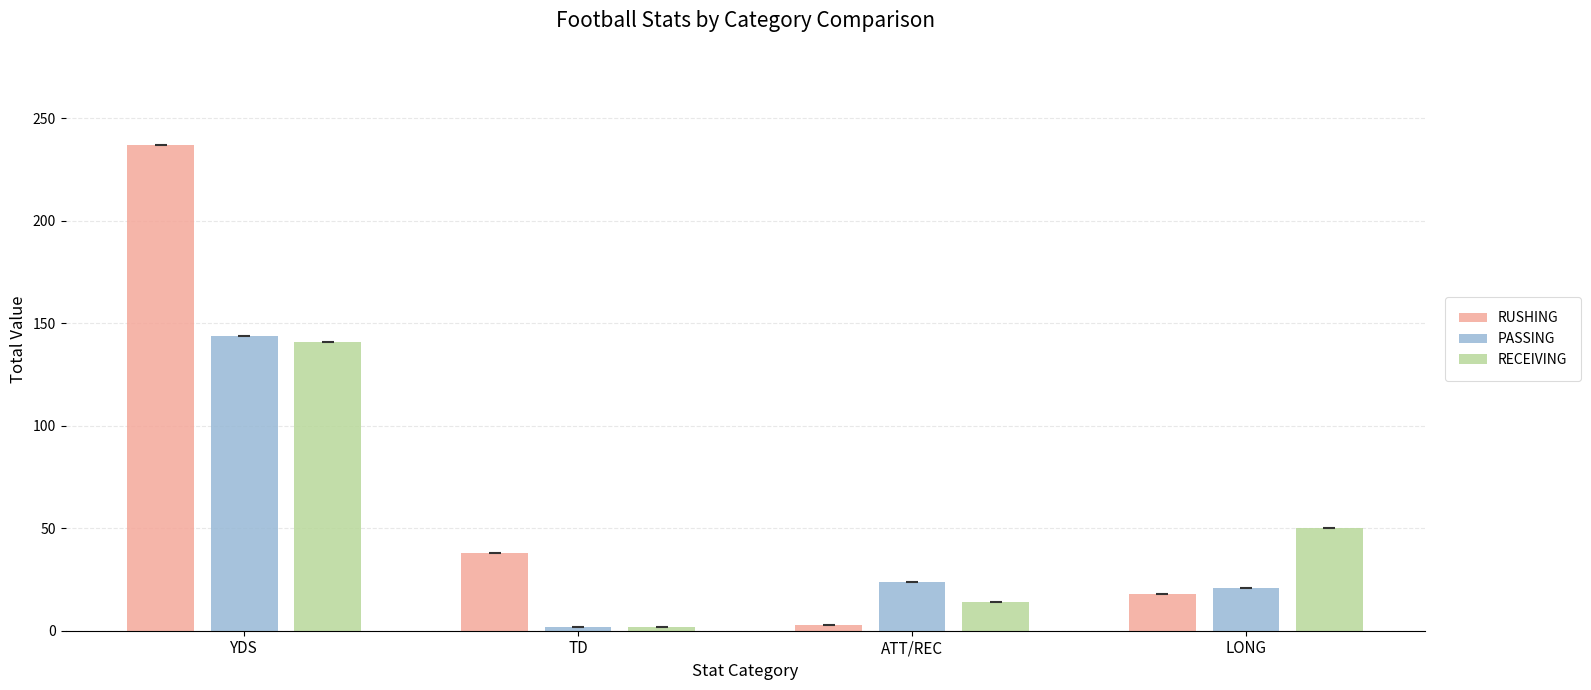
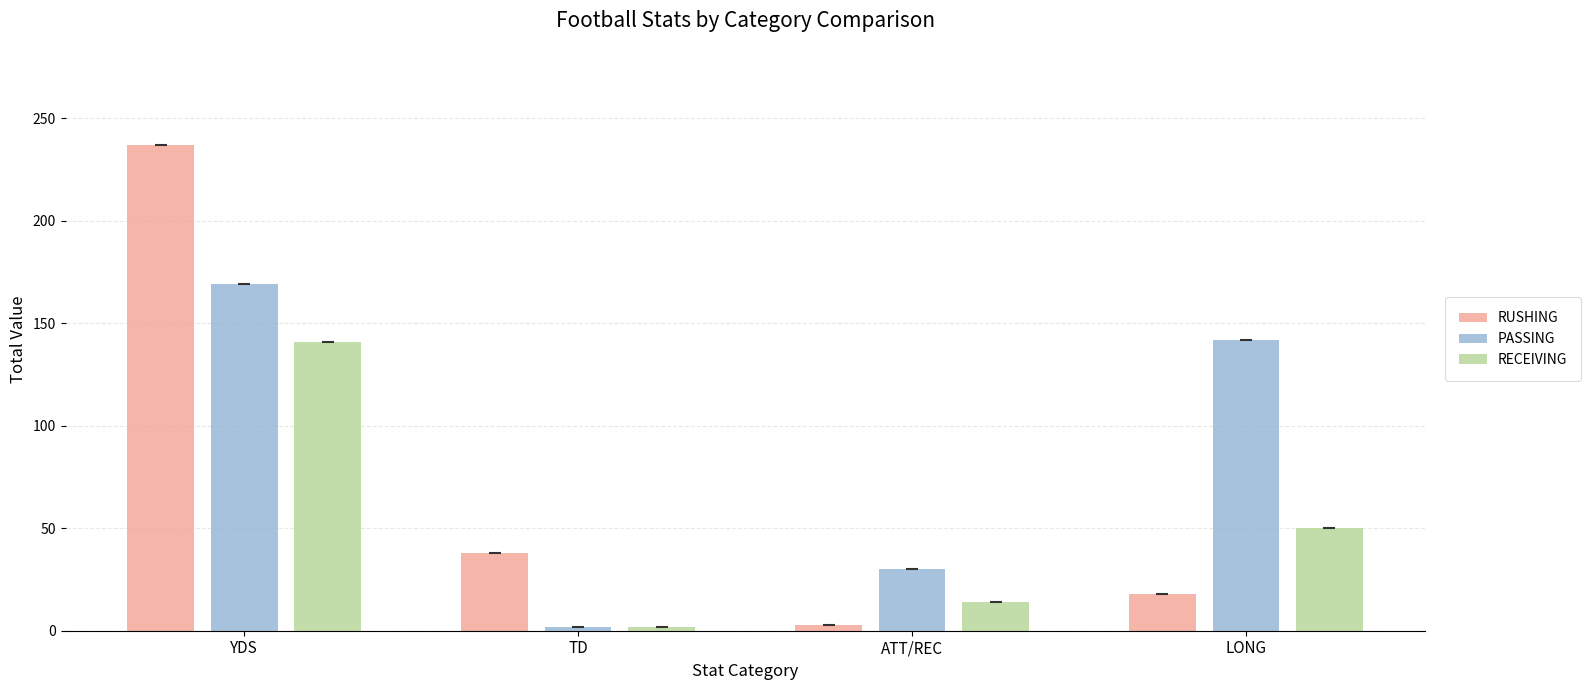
PASSING, YDS: 144 -> 169
PASSING, ATT/REC: 24 -> 30
PASSING, LONG: 21 -> 142
